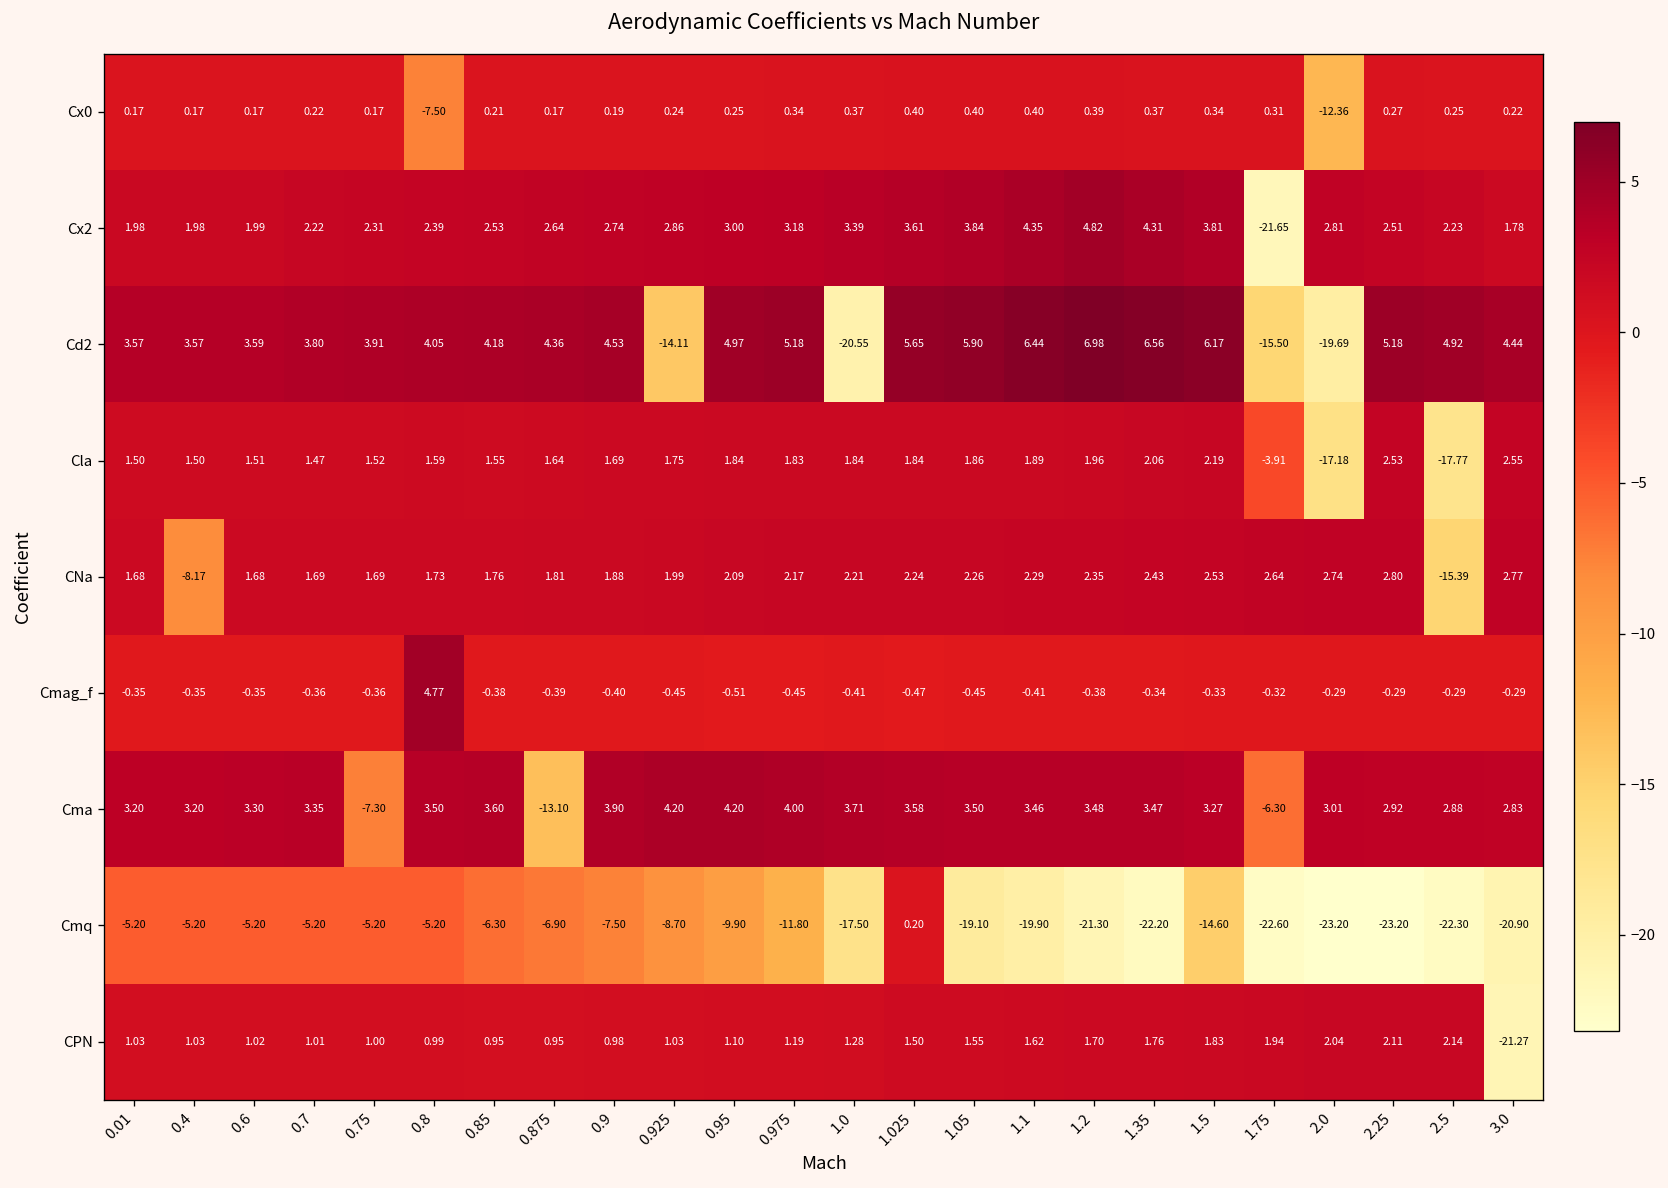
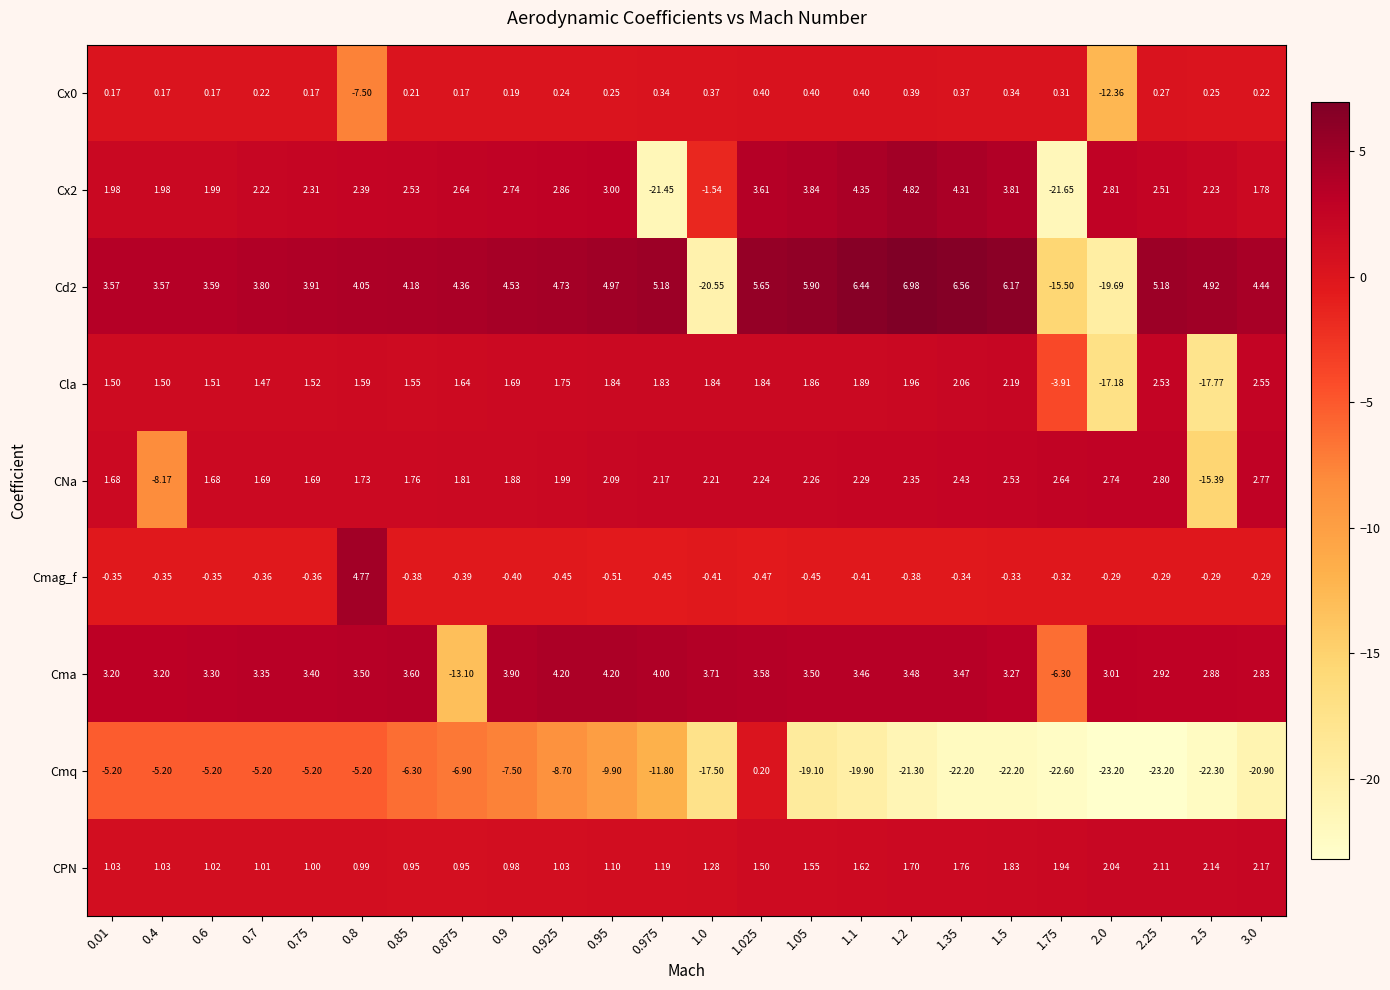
Cx2, 0.975: 3.18 -> -21.45
Cx2, 1.0: 3.39 -> -1.54
Cd2, 0.925: -14.11 -> 4.73
Cma, 0.75: -7.30 -> 3.40
Cmq, 1.5: -14.60 -> -22.20
CPN, 3.0: -21.27 -> 2.17
